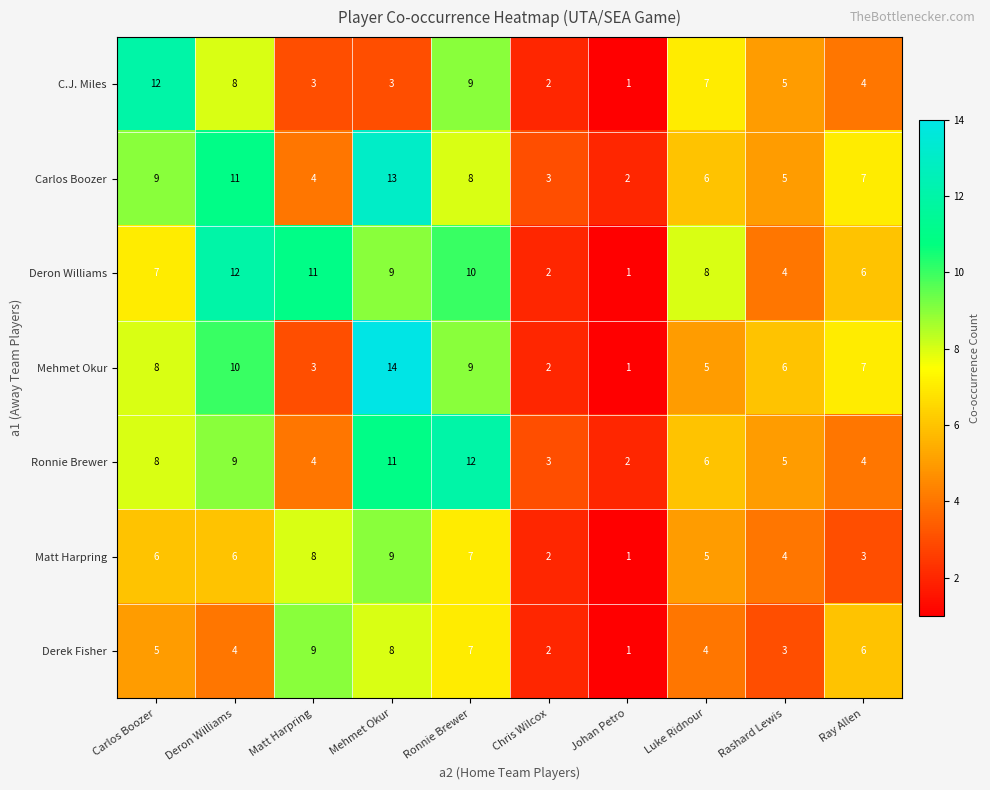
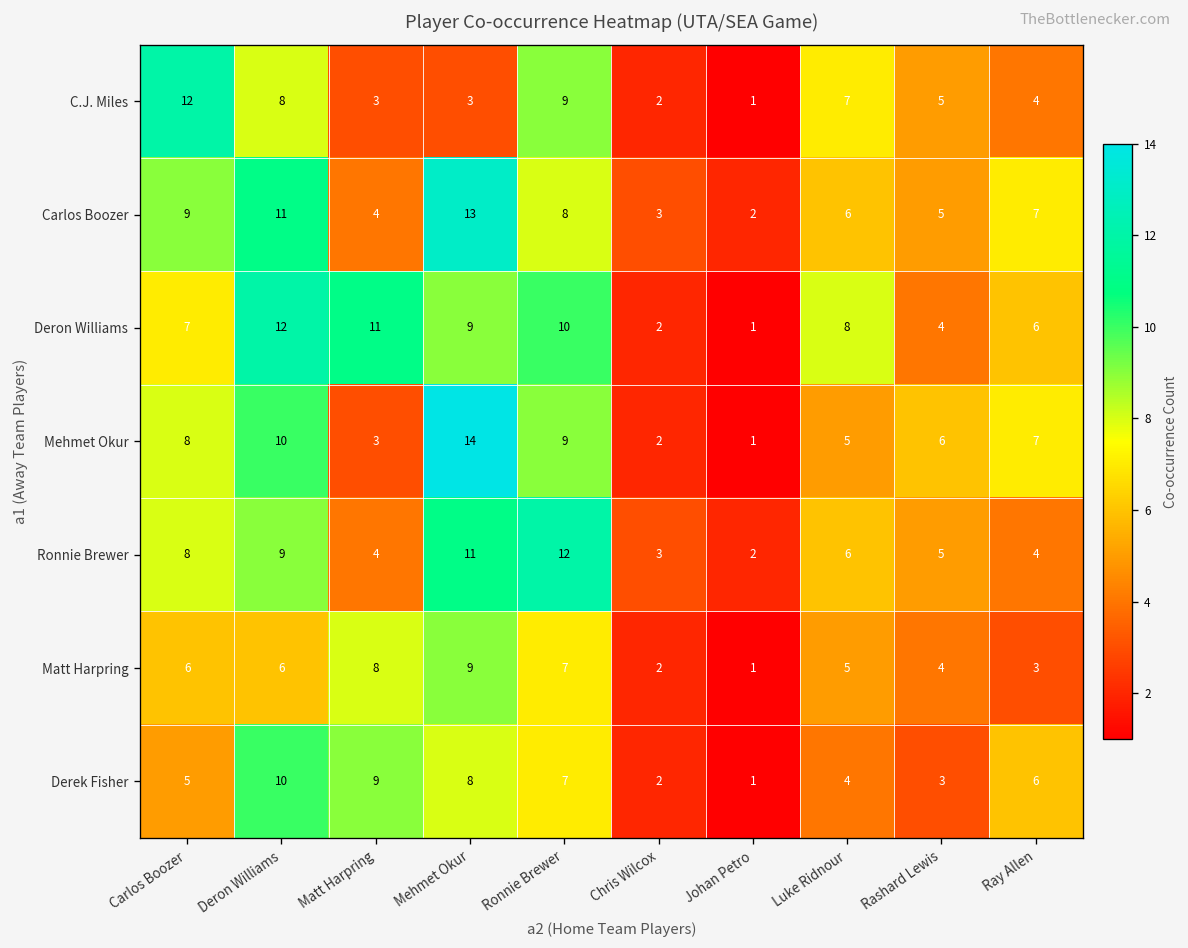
Derek Fisher, Deron Williams: 4 -> 10
